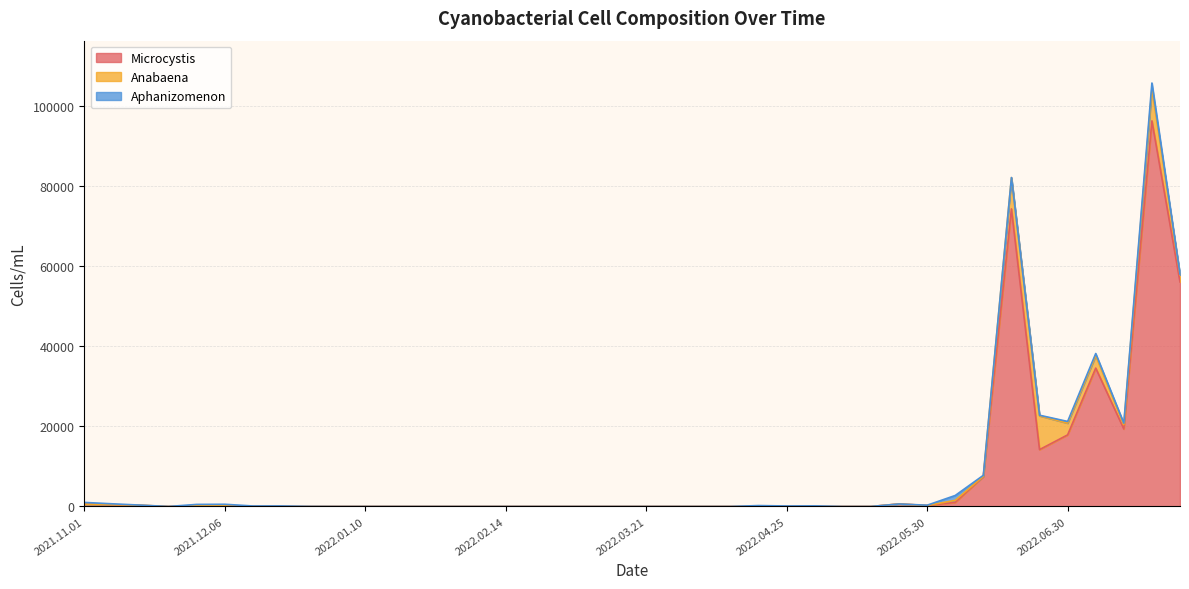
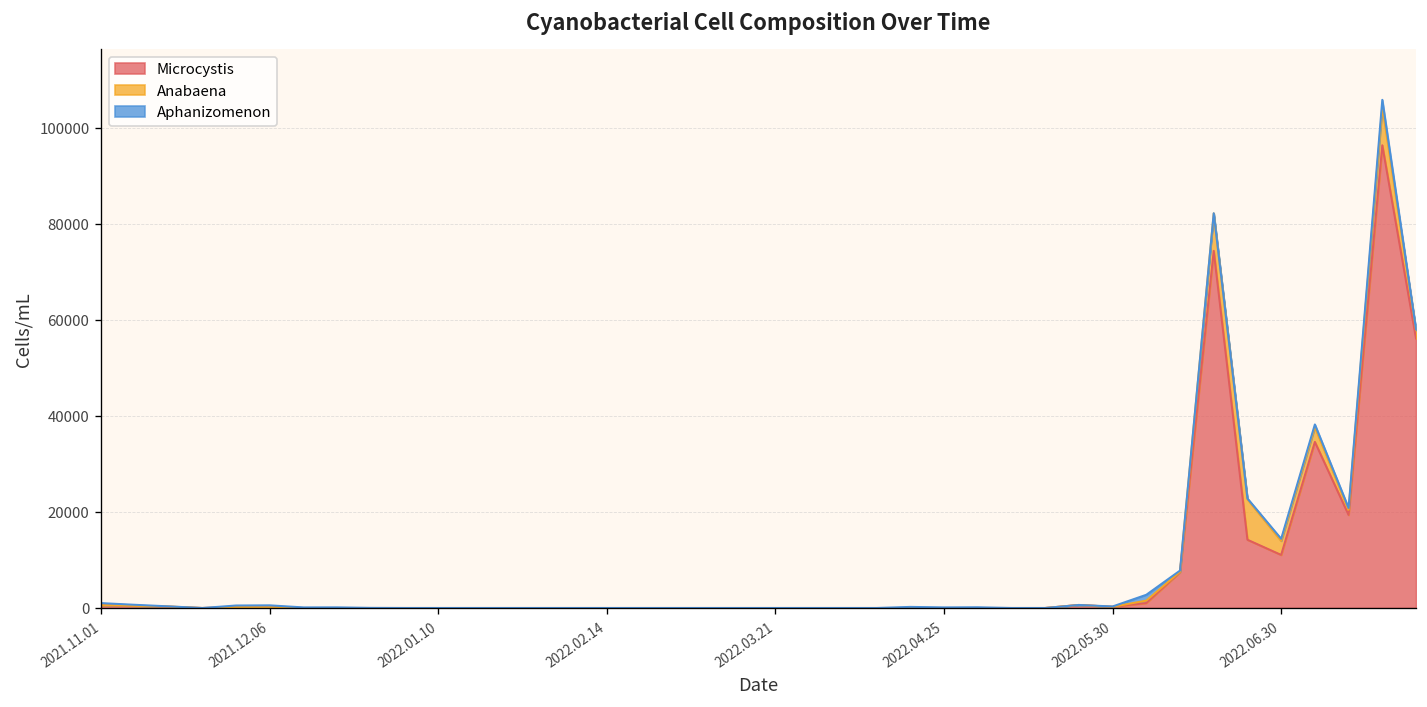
Microcystis, 2022.06.30: 18000 -> 11000
